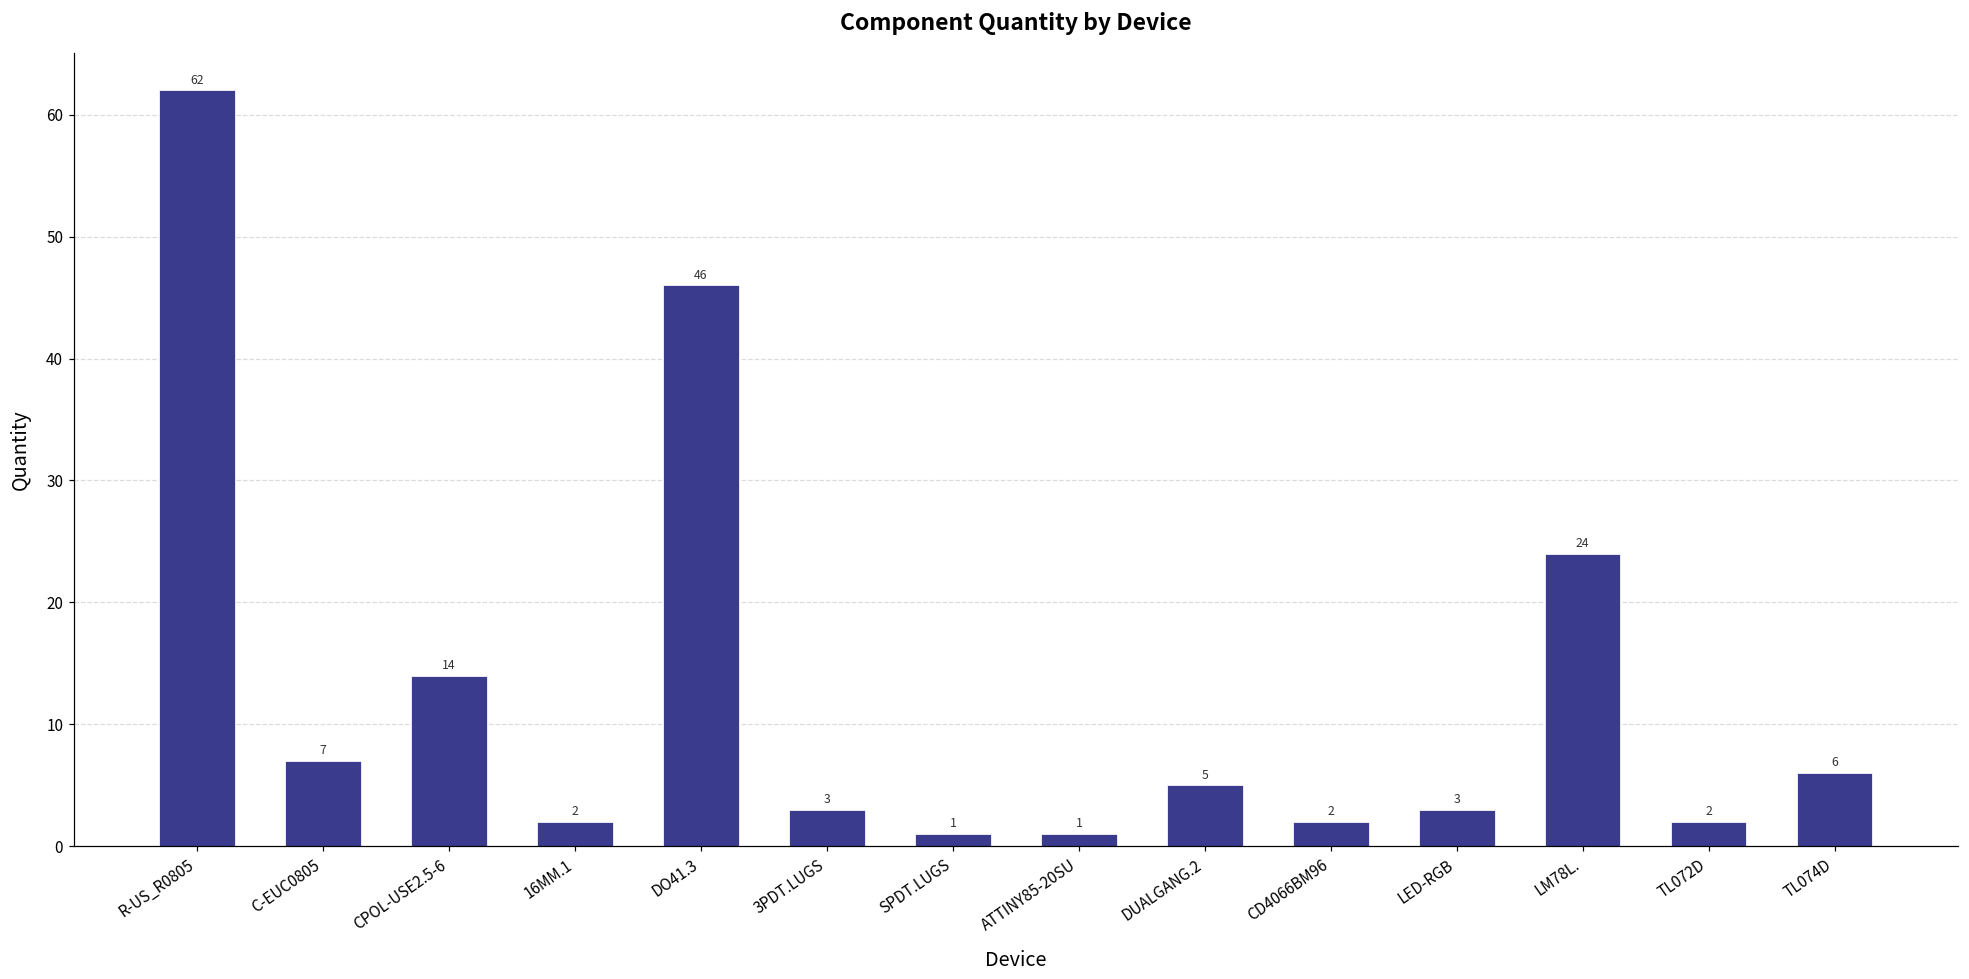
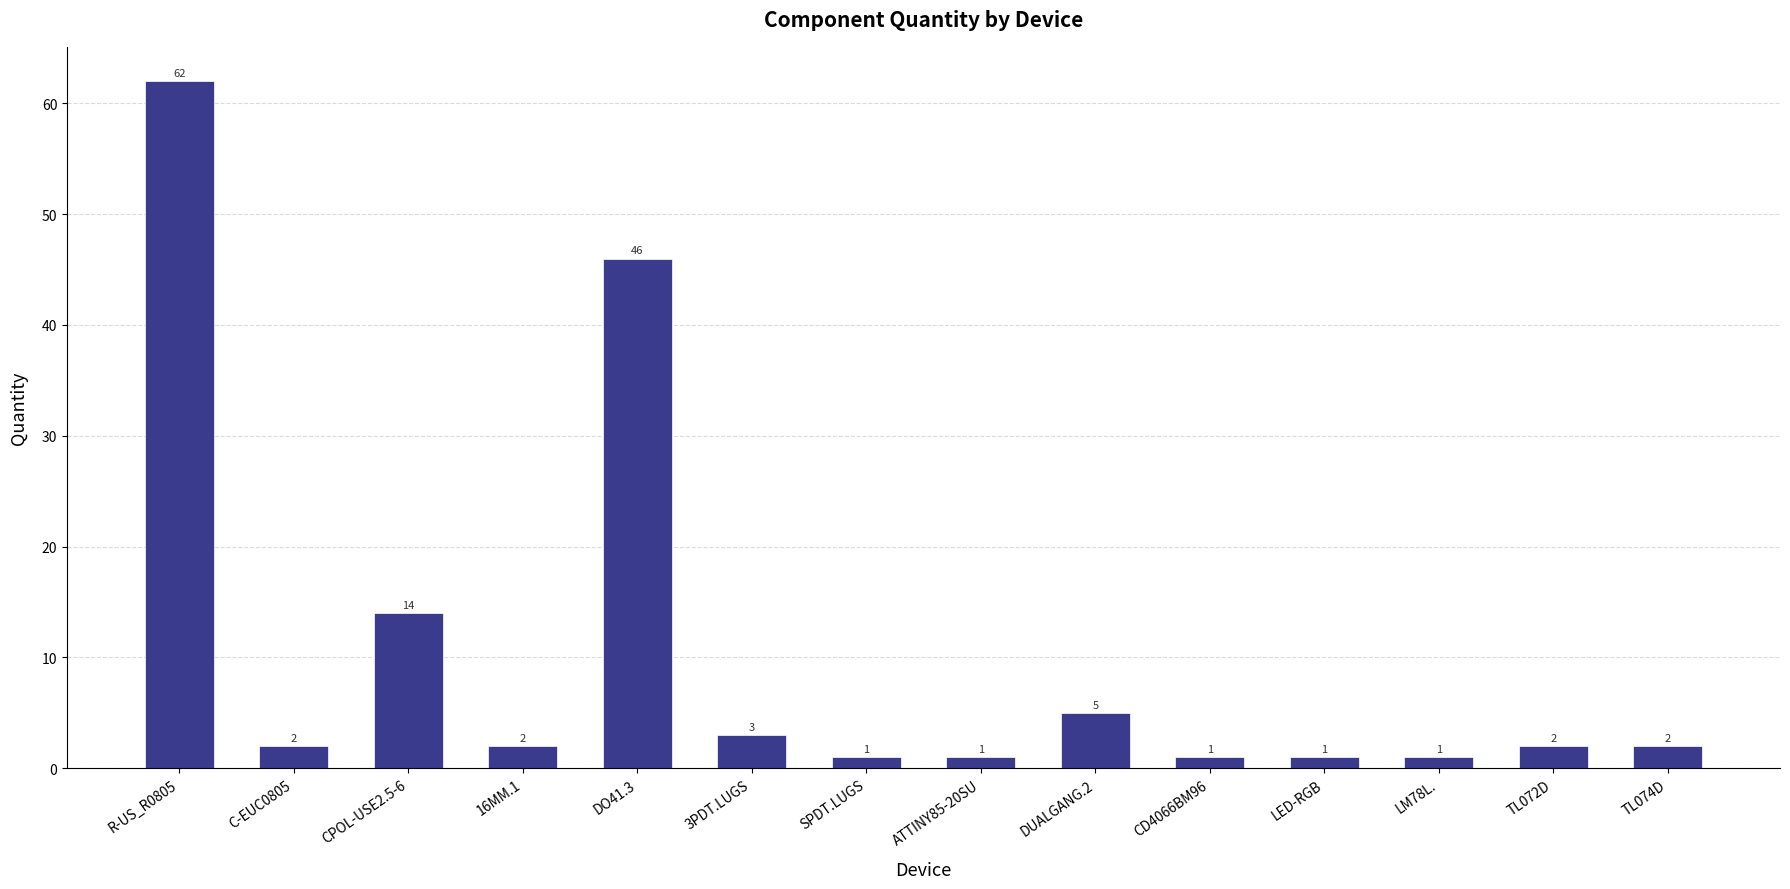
C-EUC0805: 7 -> 2
CD4066BM96: 2 -> 1
LED-RGB: 3 -> 1
LM78L.: 24 -> 1
TL074D: 6 -> 2
